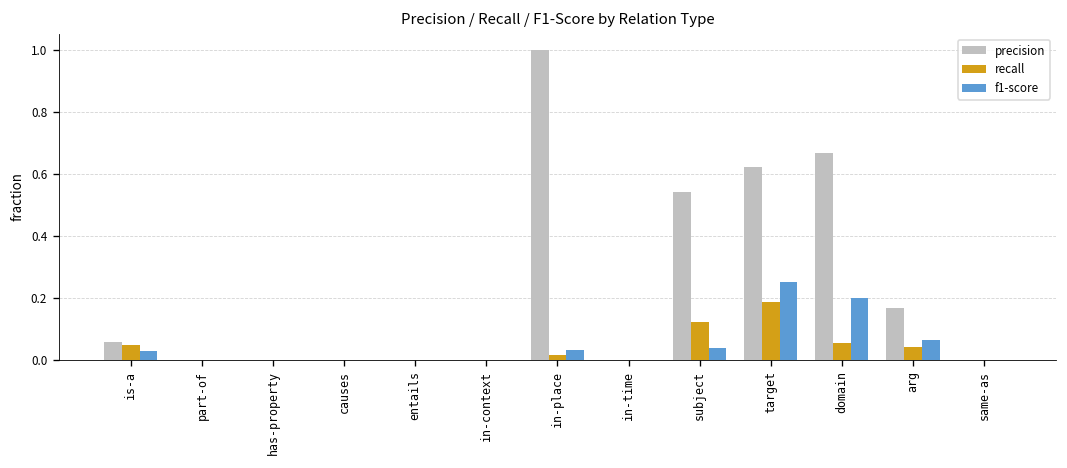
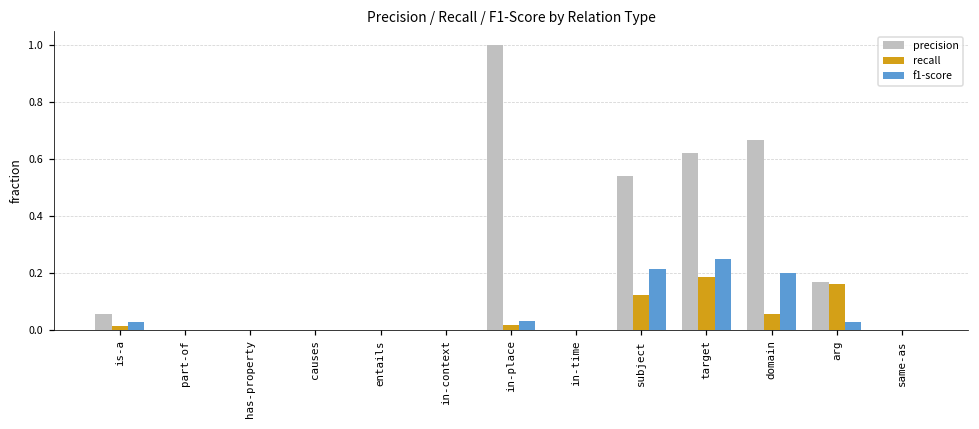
recall, is-a: 0.05 -> 0.01
f1-score, subject: 0.04 -> 0.21
recall, arg: 0.04 -> 0.16
f1-score, arg: 0.06 -> 0.03
